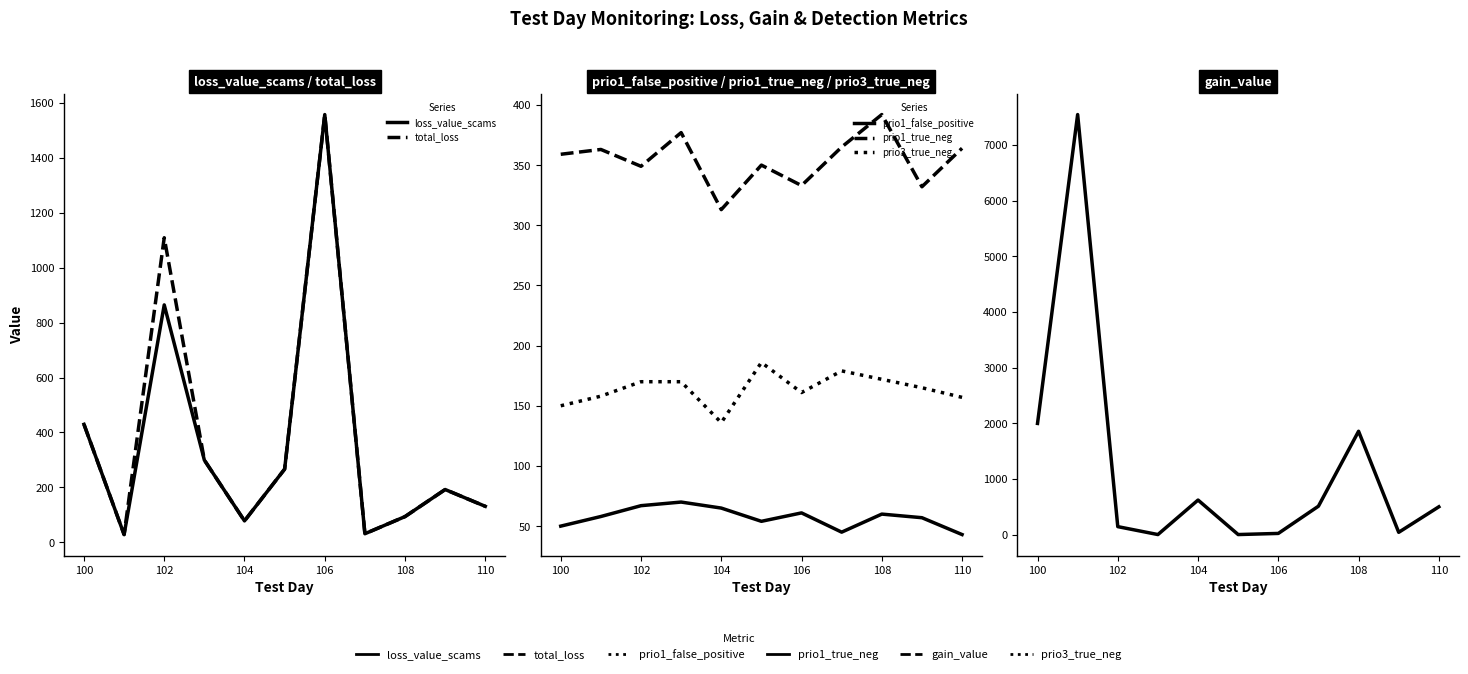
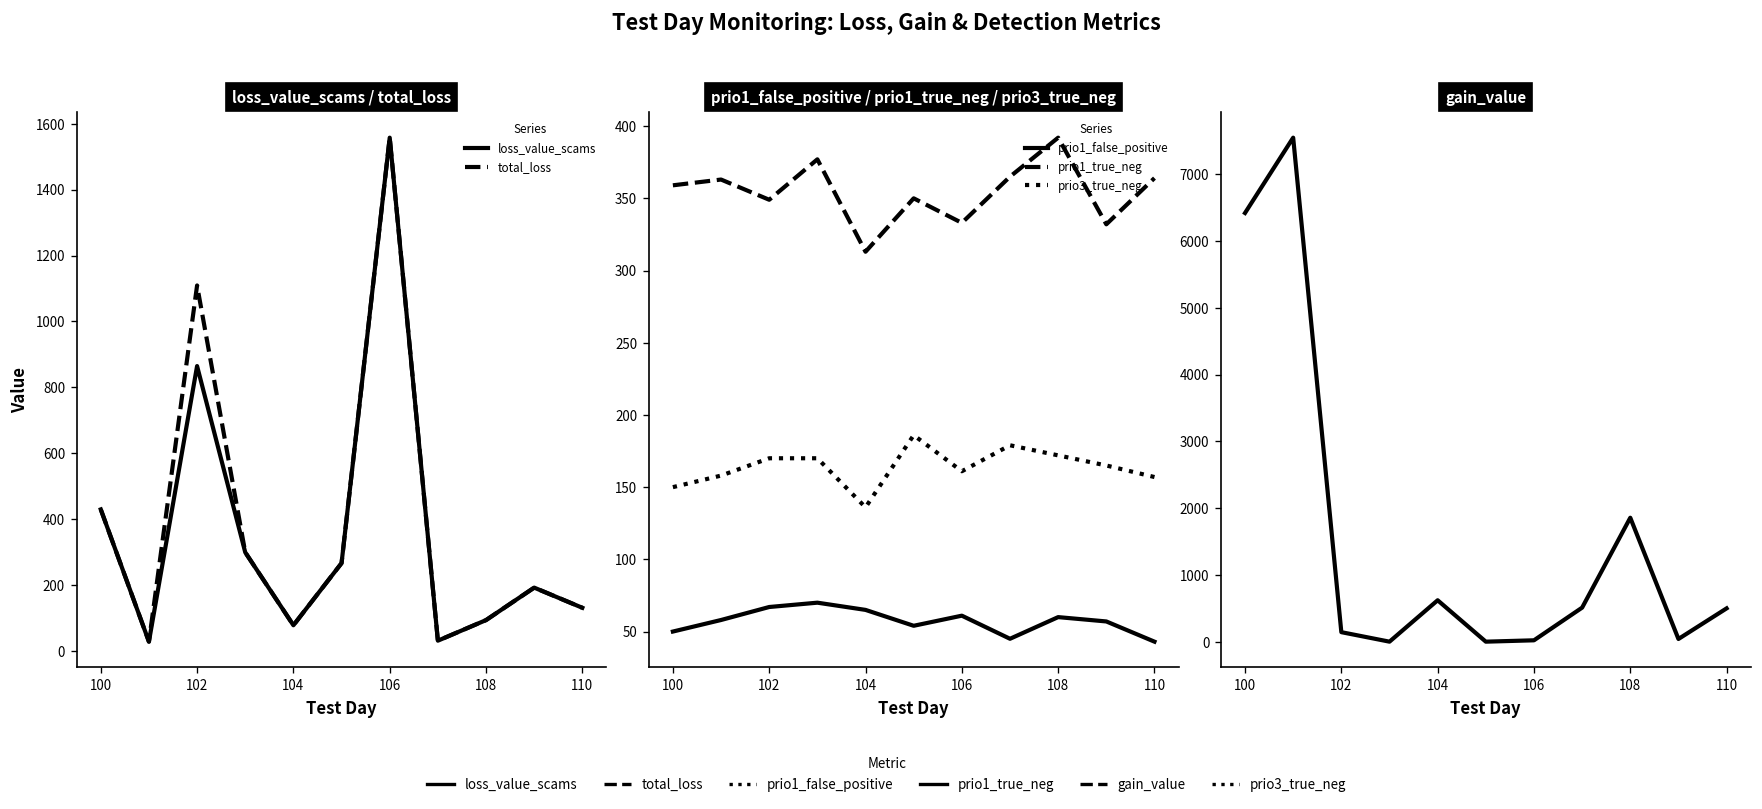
gain_value, 100: 2000 -> 6400
